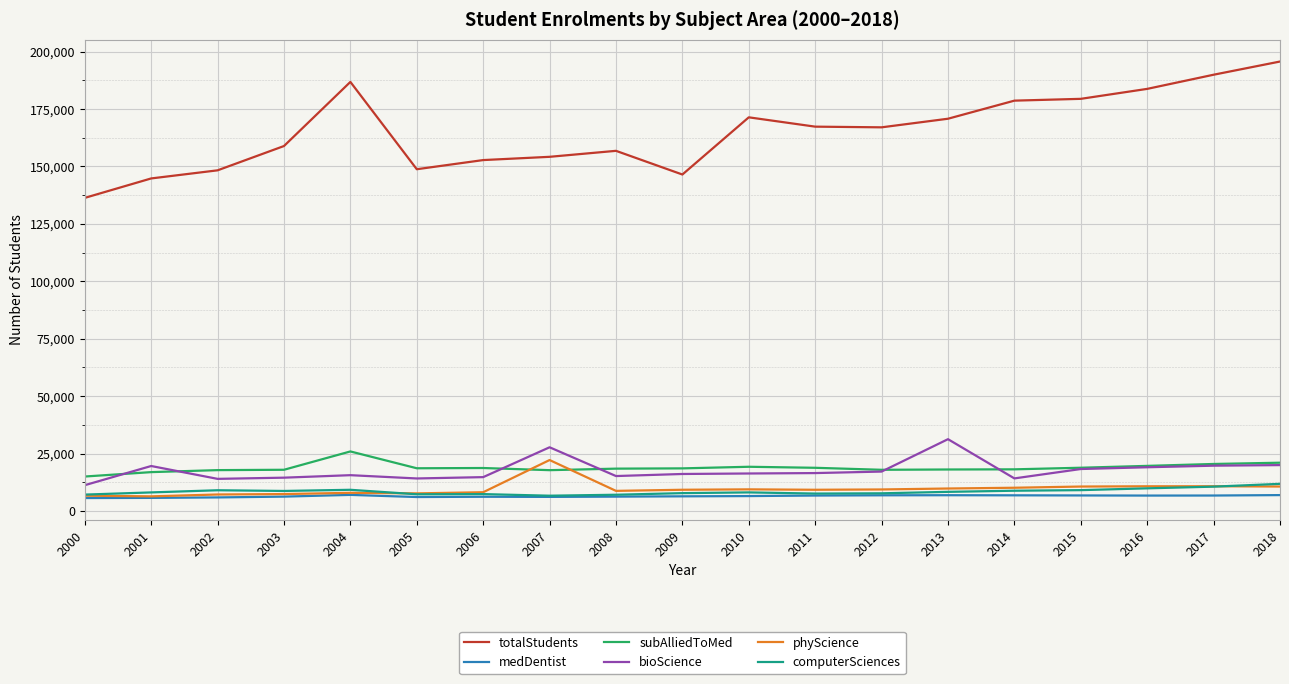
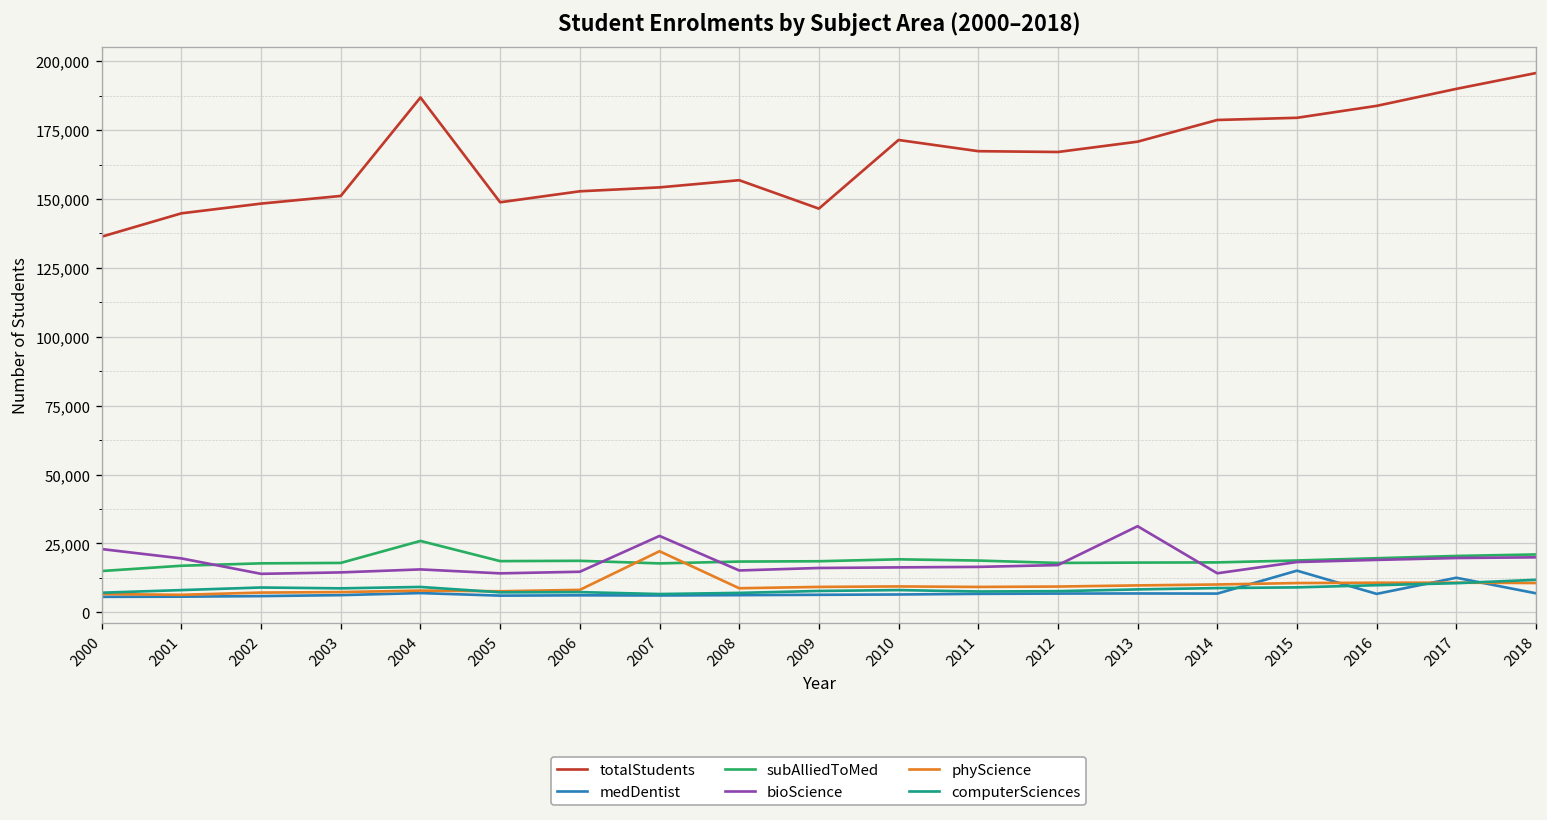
bioScience, 2000: 11,000 -> 23,000
totalStudents, 2003: 159,000 -> 151,000
medDentist, 2015: 7,000 -> 15,000
medDentist, 2017: 7,000 -> 13,000
